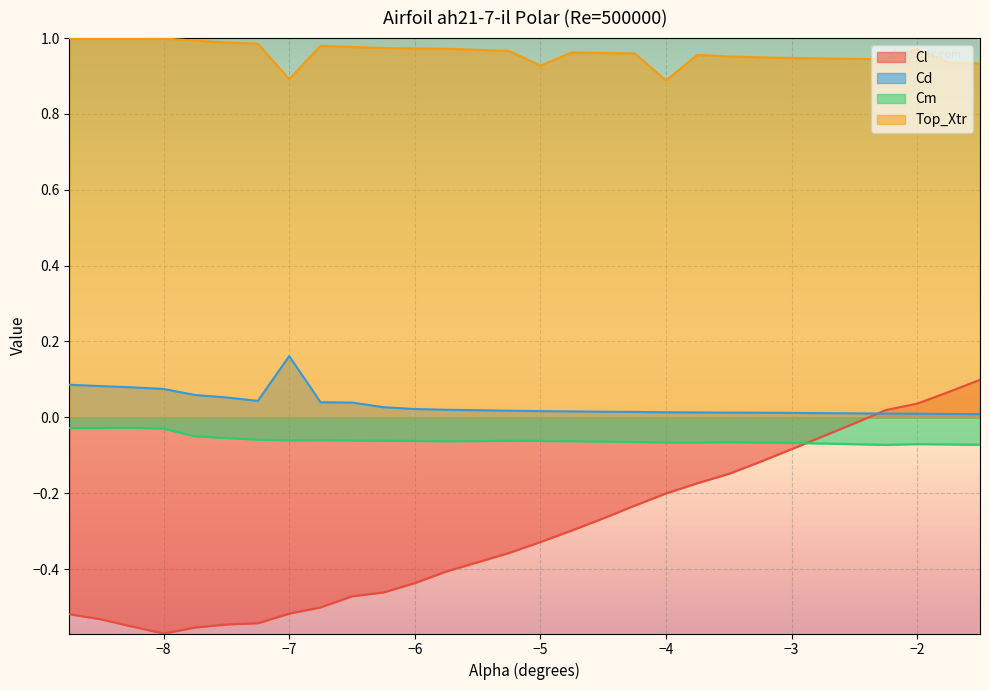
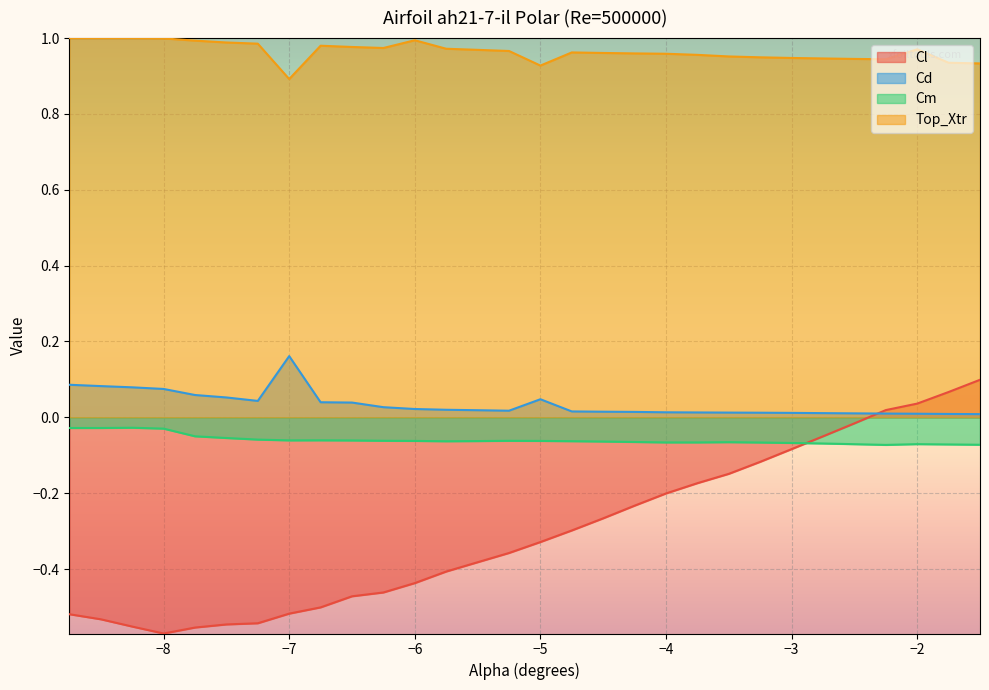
Top_Xtr, −6: 0.97 -> 0.99
Cd, −5: 0.02 -> 0.05
Top_Xtr, −4: 0.89 -> 0.96
